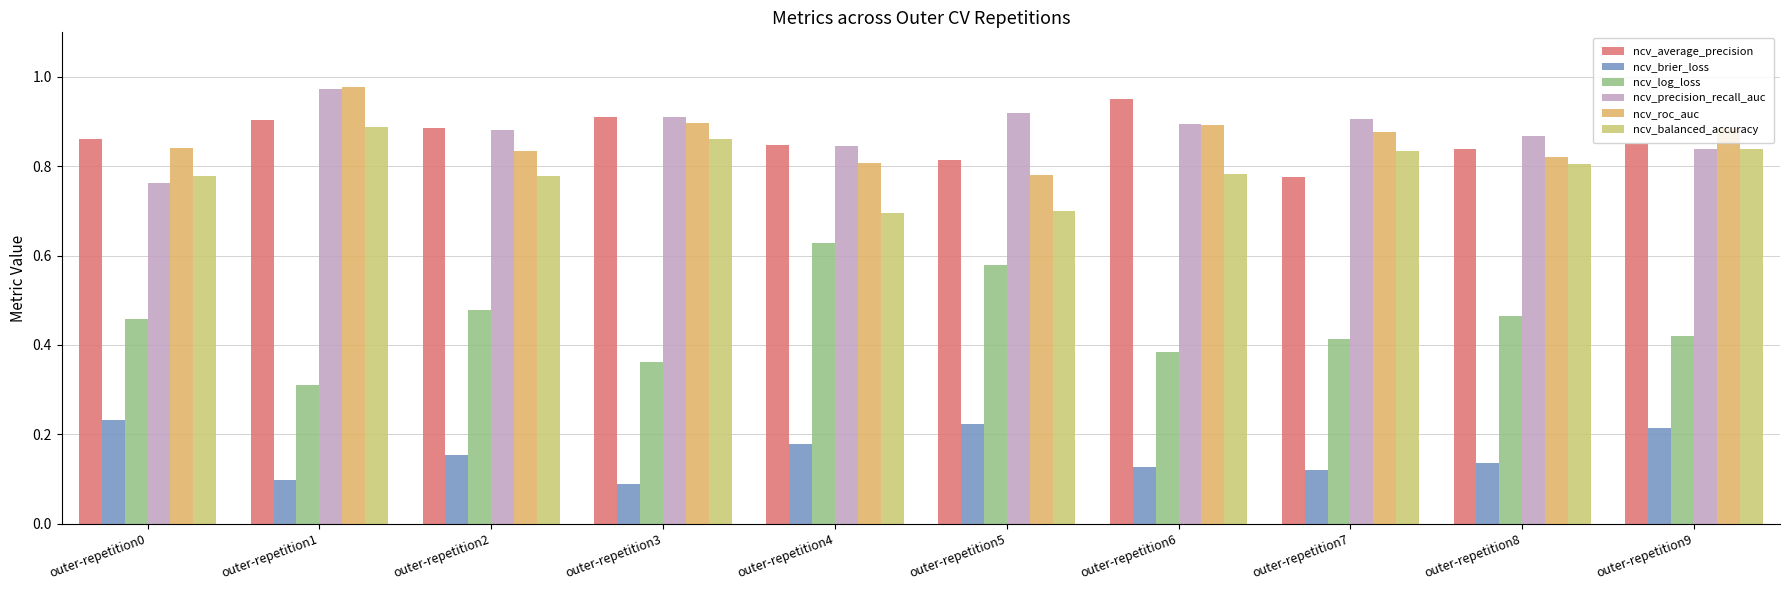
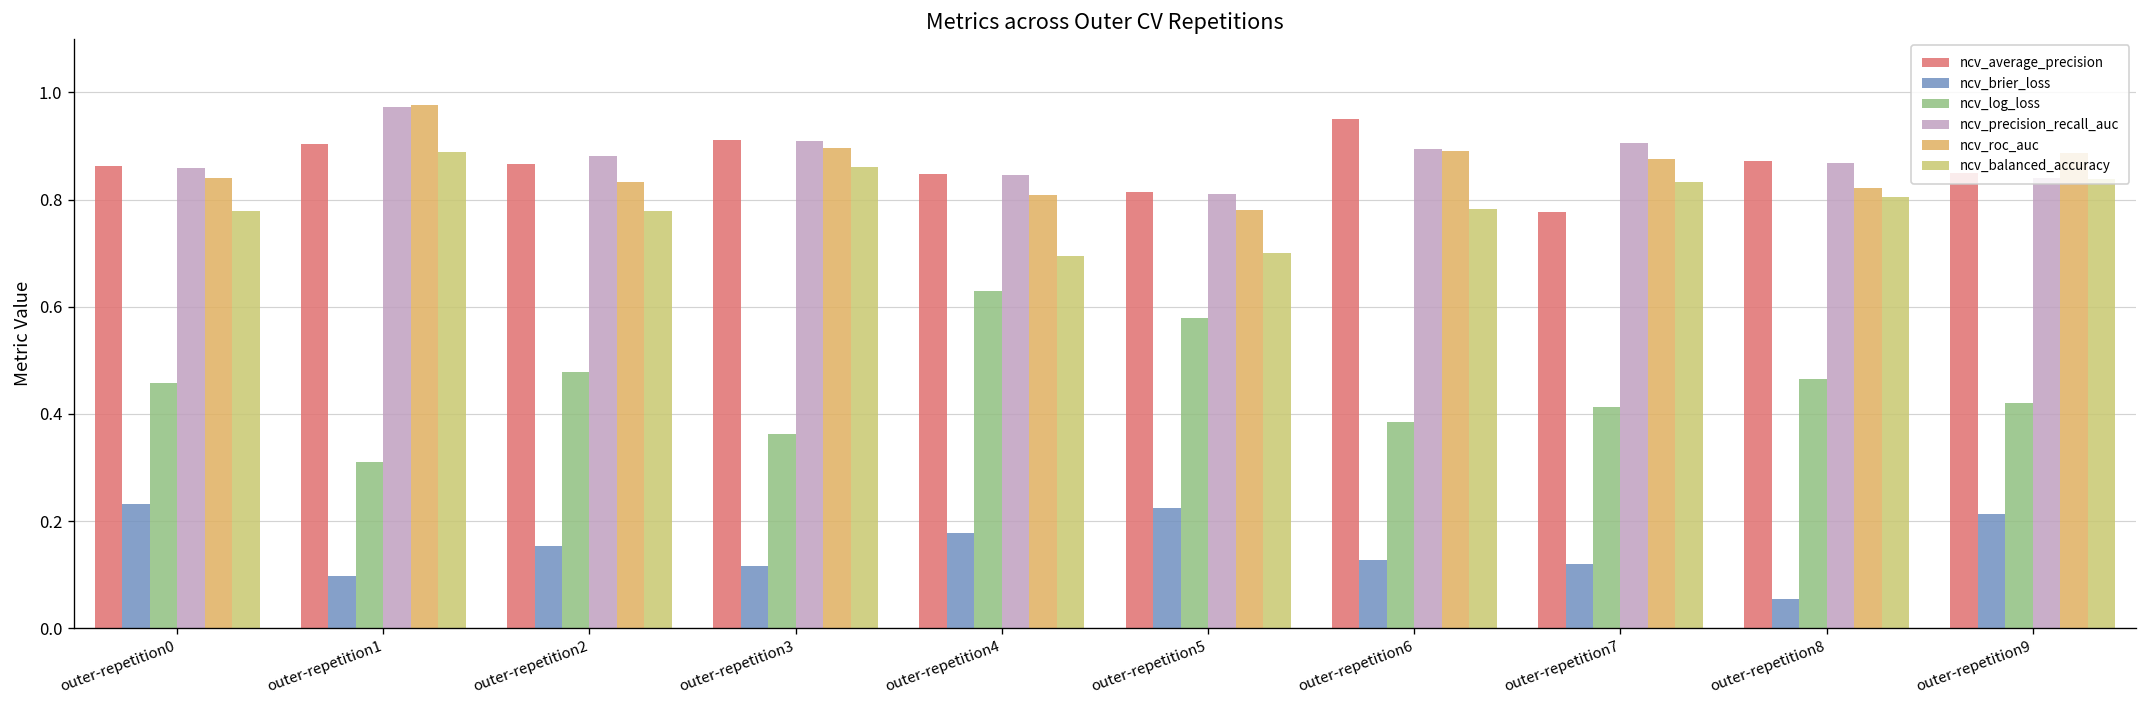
ncv_precision_recall_auc, outer-repetition0: 0.76 -> 0.86
ncv_average_precision, outer-repetition2: 0.89 -> 0.87
ncv_brier_loss, outer-repetition3: 0.09 -> 0.12
ncv_precision_recall_auc, outer-repetition5: 0.92 -> 0.81
ncv_average_precision, outer-repetition8: 0.84 -> 0.87
ncv_brier_loss, outer-repetition8: 0.14 -> 0.06
